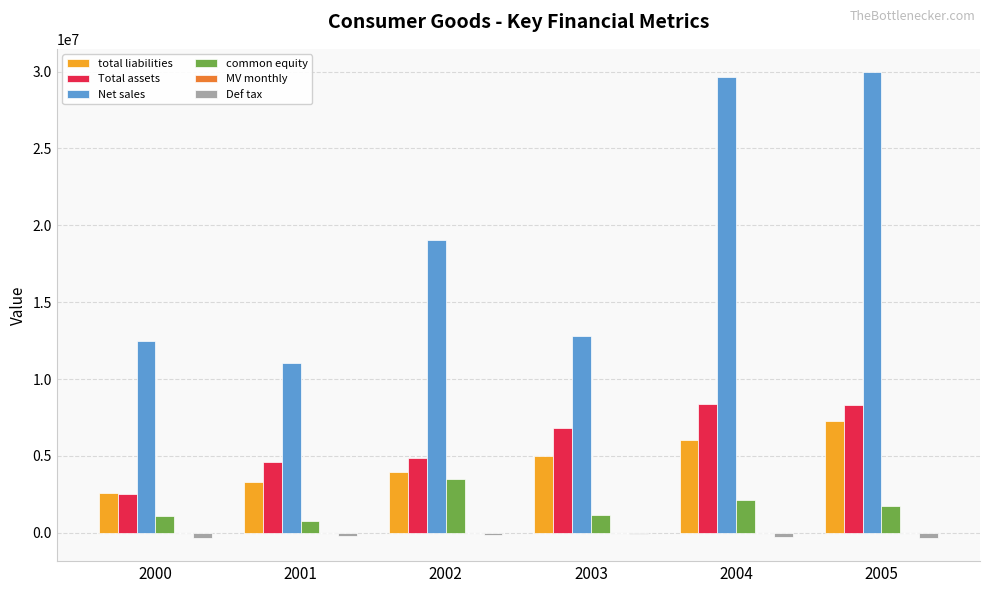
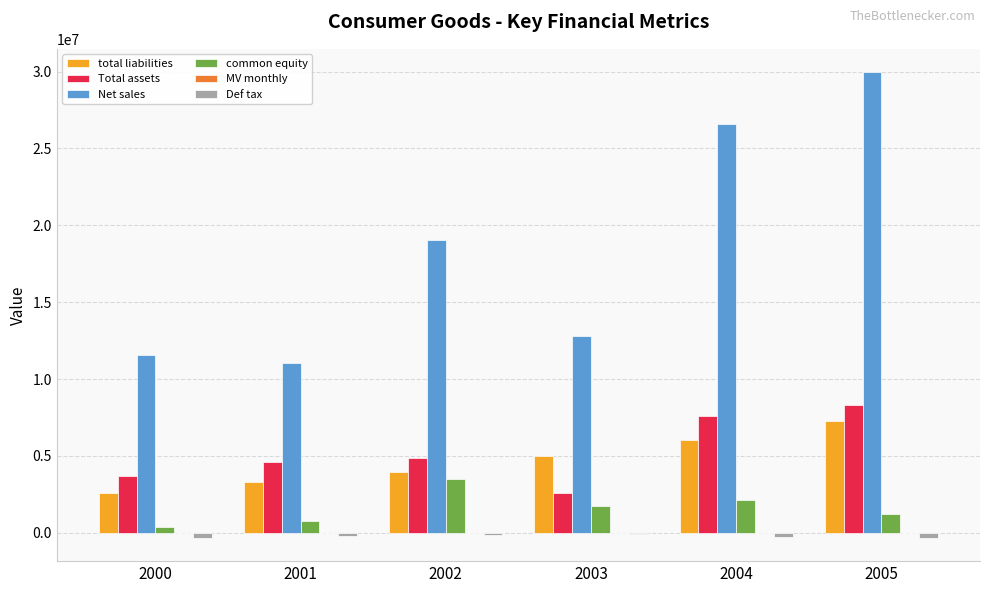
Total assets, 2000: 2500000 -> 3700000
Net sales, 2000: 12500000 -> 11600000
common equity, 2000: 1100000 -> 400000
Total assets, 2003: 6800000 -> 2600000
common equity, 2003: 1100000 -> 1800000
Total assets, 2004: 8400000 -> 7600000
Net sales, 2004: 29600000 -> 26600000
common equity, 2005: 1800000 -> 1200000
